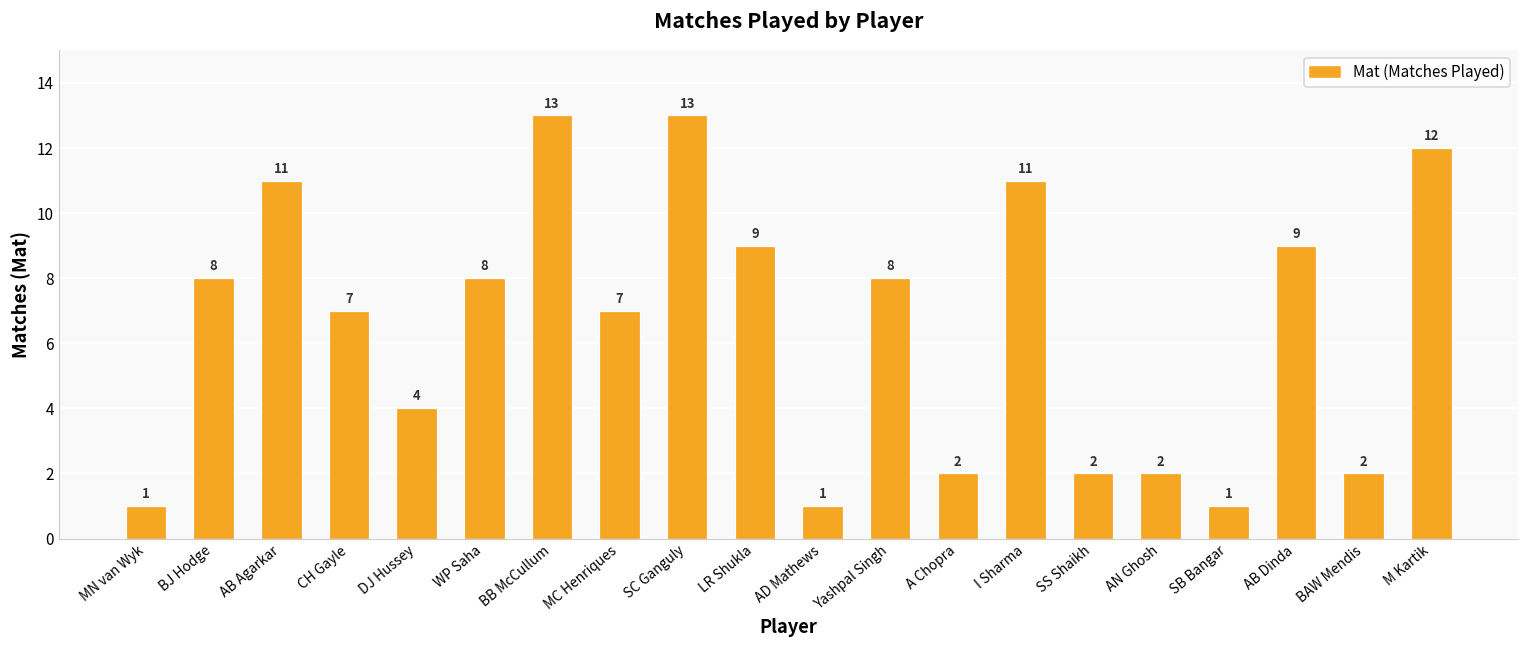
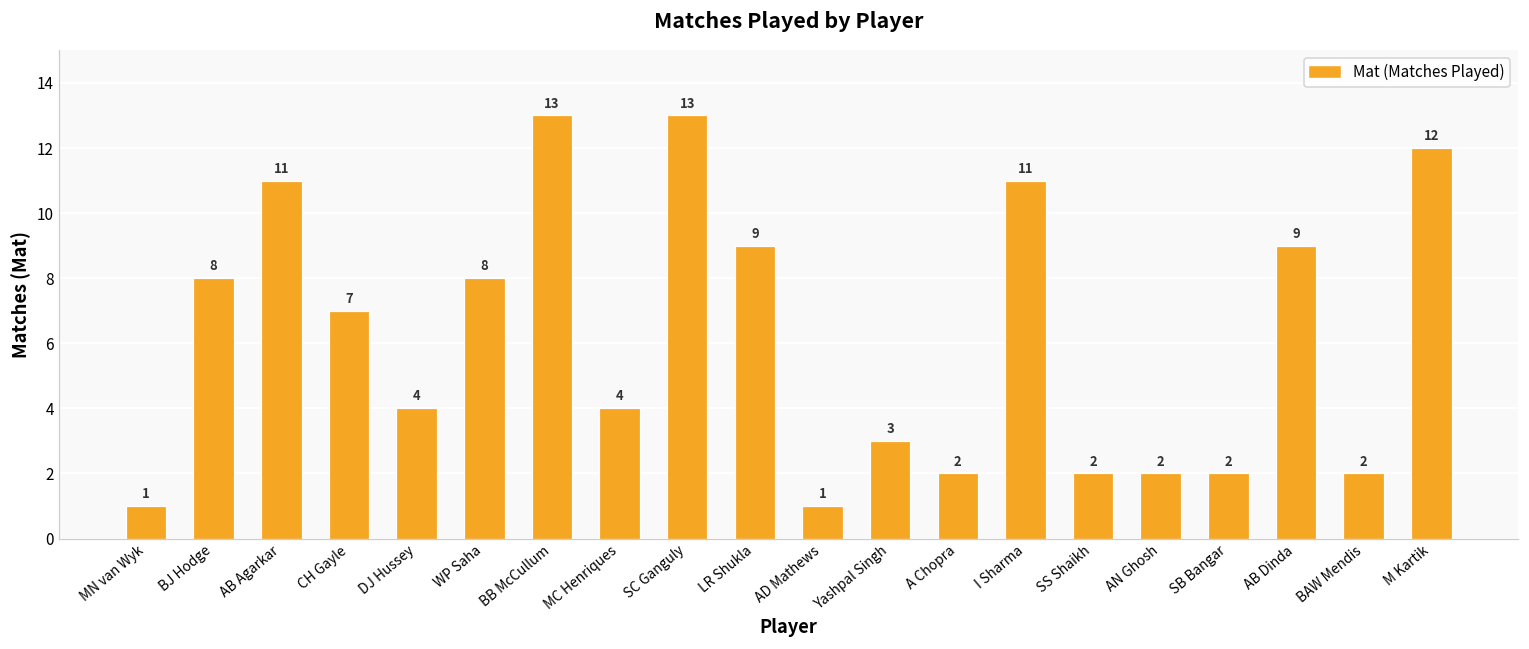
MC Henriques: 7 -> 4
Yashpal Singh: 8 -> 3
SB Bangar: 1 -> 2
